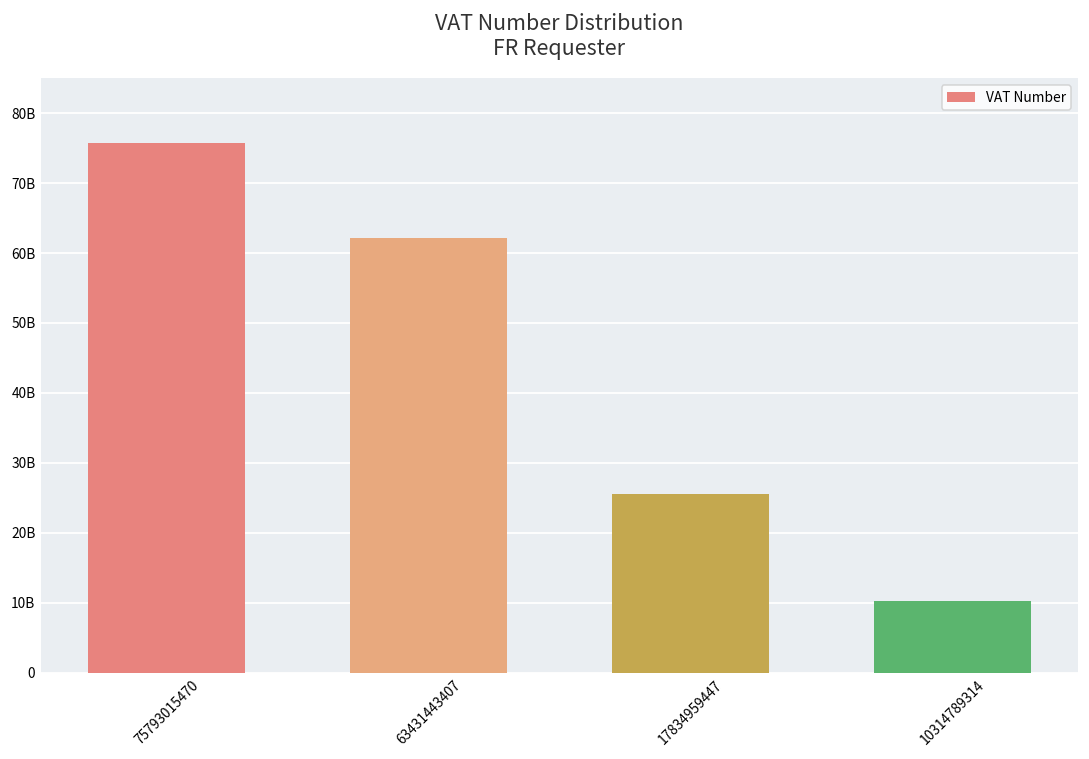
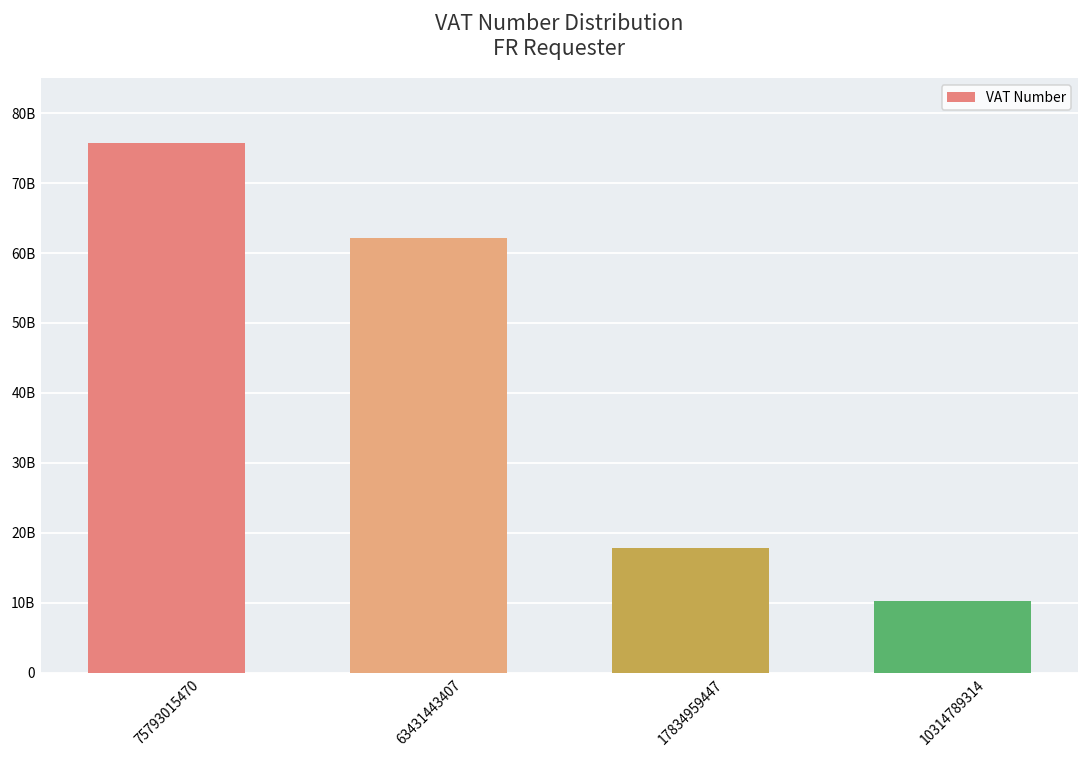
17834959447: 26000000000 -> 18000000000
